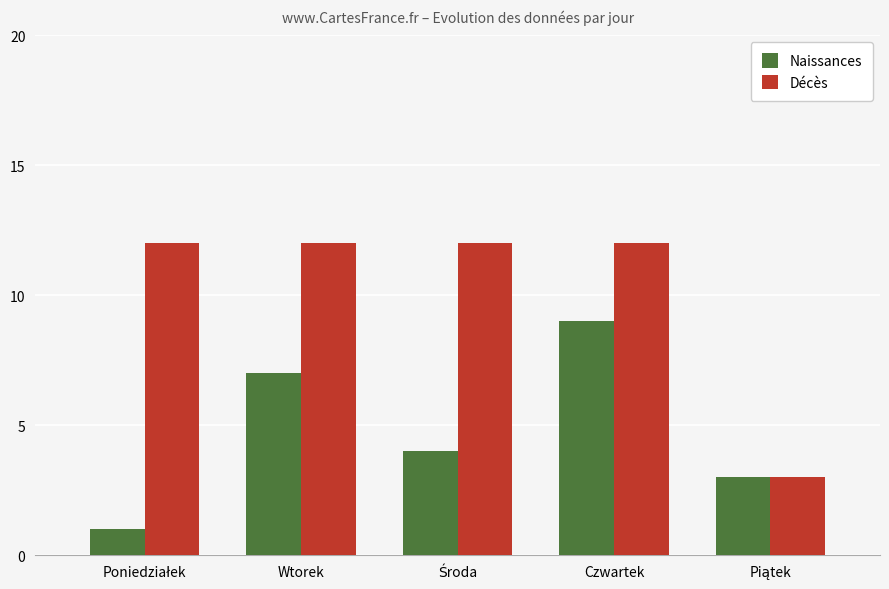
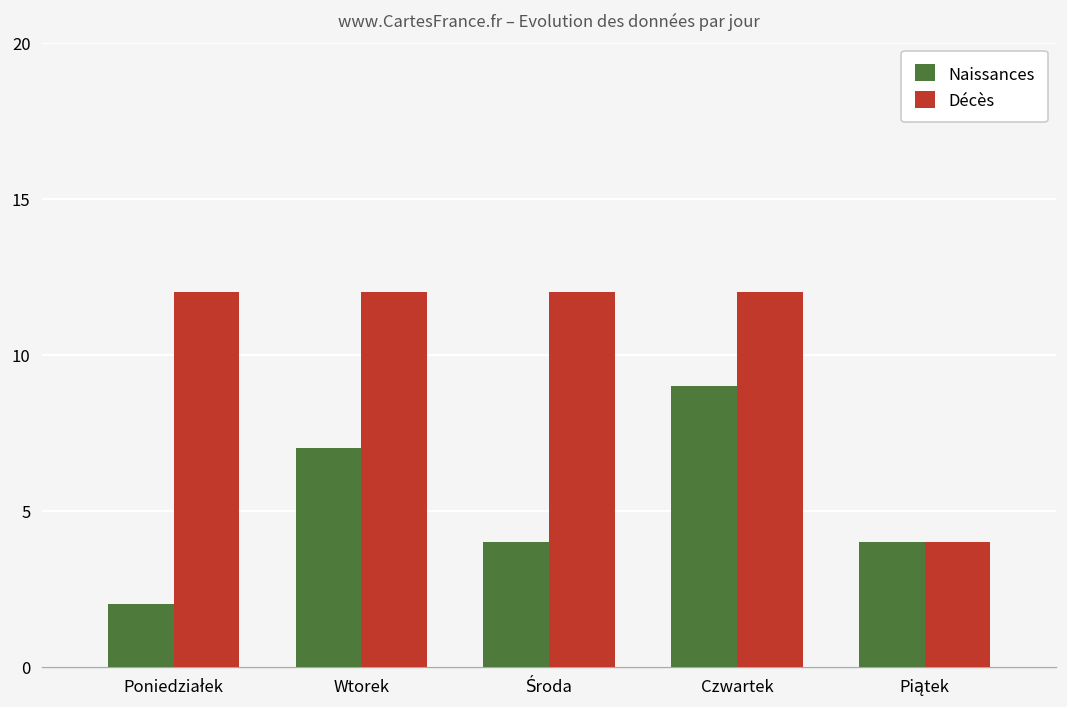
Naissances, Poniedziałek: 1 -> 2
Naissances, Piątek: 3 -> 4
Décès, Piątek: 3 -> 4
